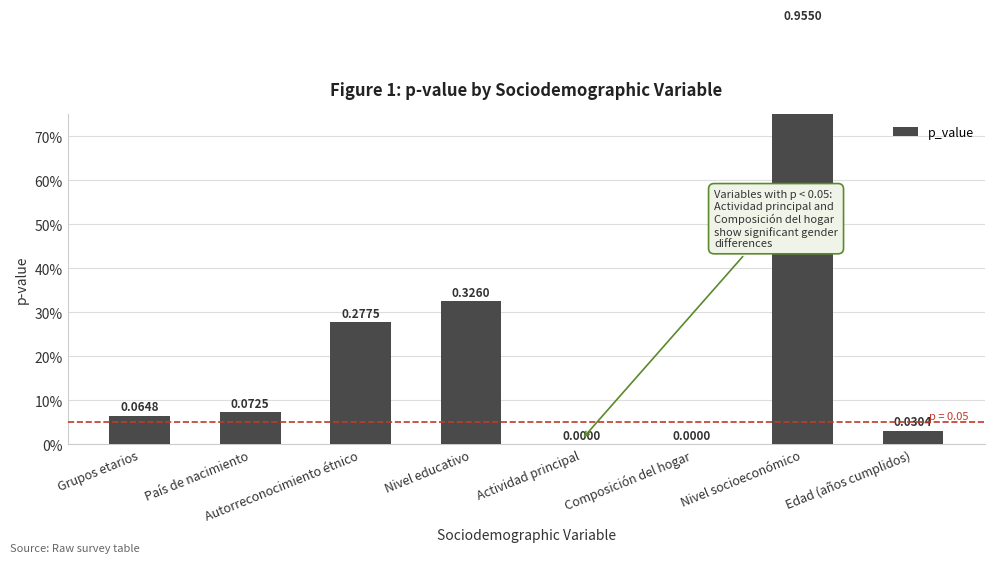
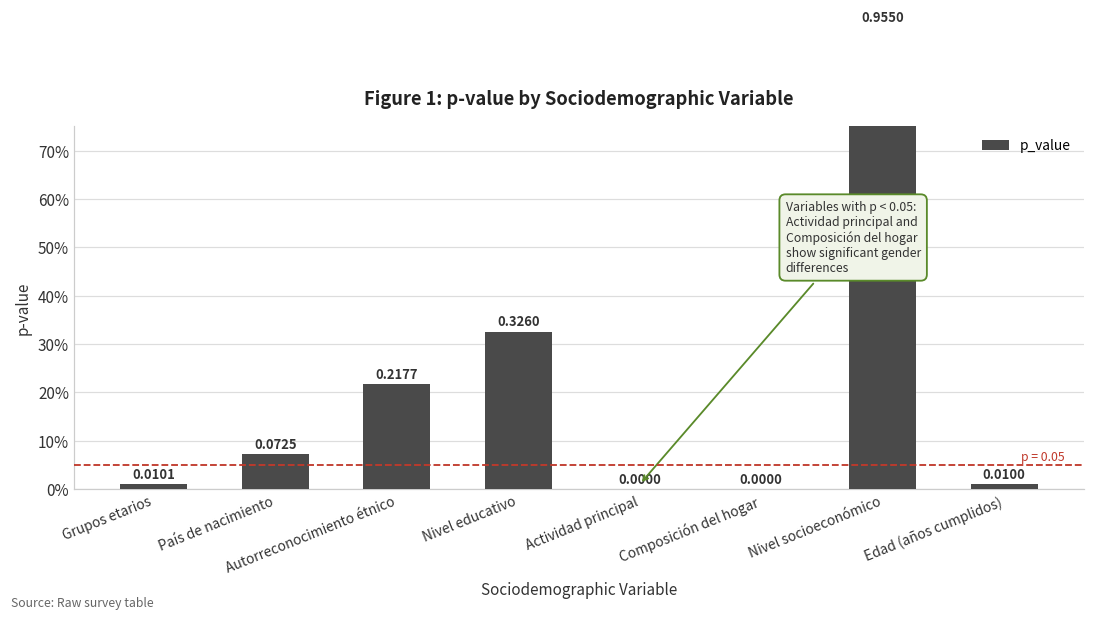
Grupos etarios: 0.0648 -> 0.0101
Autorreconocimiento étnico: 0.2775 -> 0.2177
Edad (años cumplidos): 0.0304 -> 0.0100
